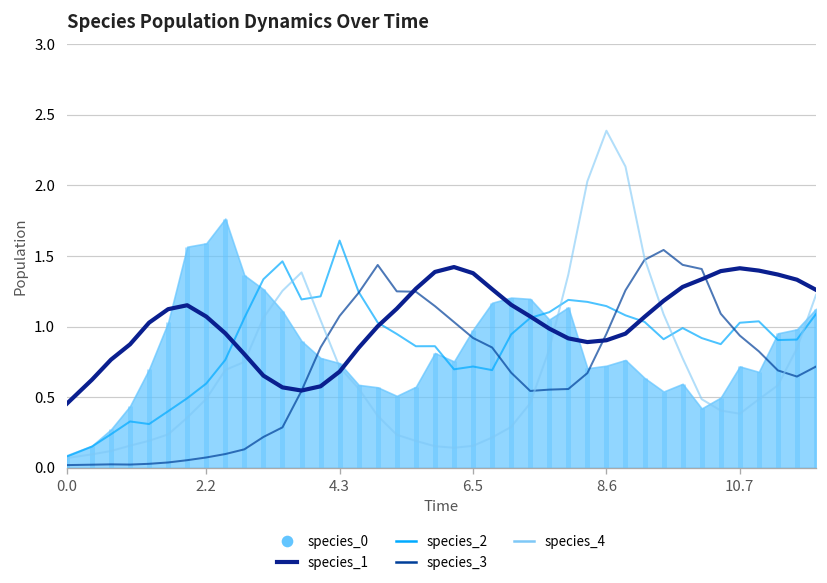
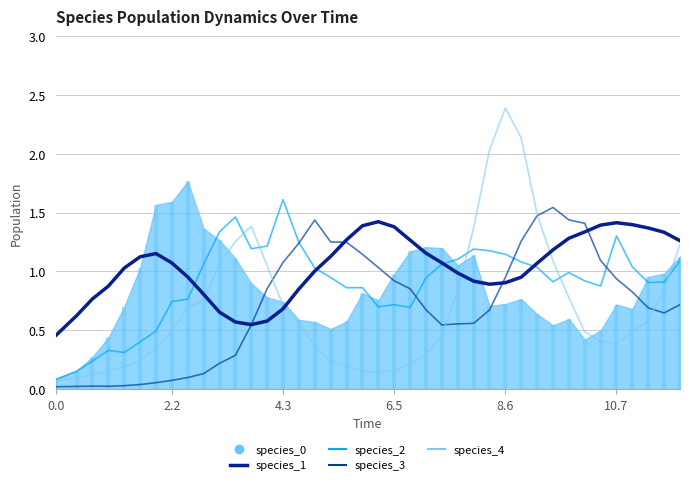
species_2, 2.2: 0.60 -> 0.74
species_2, 10.7: 1.03 -> 1.30
